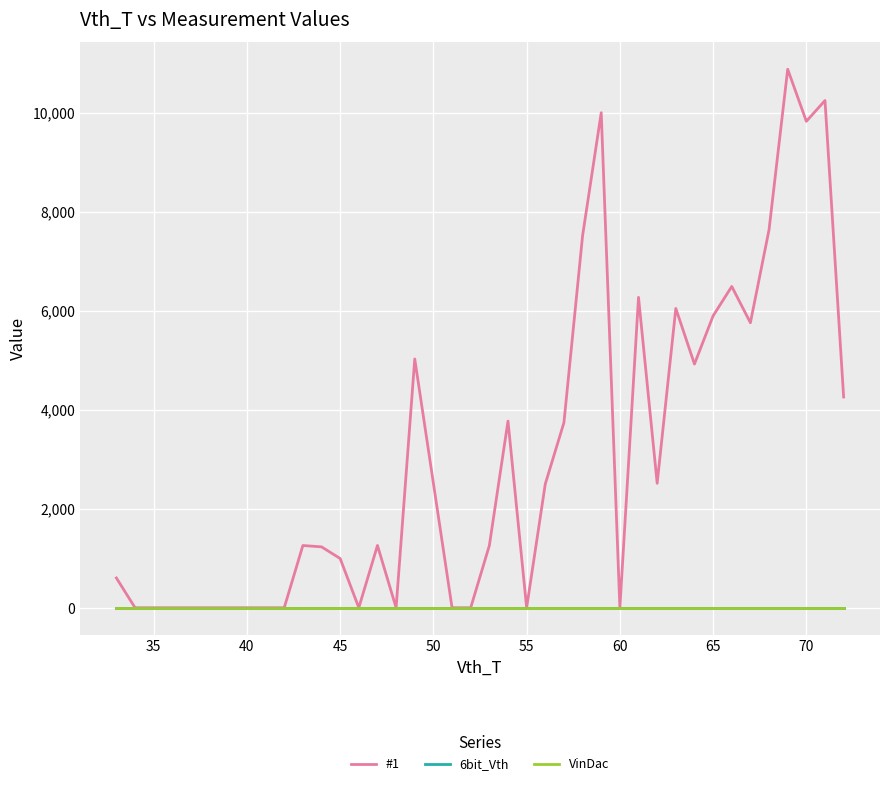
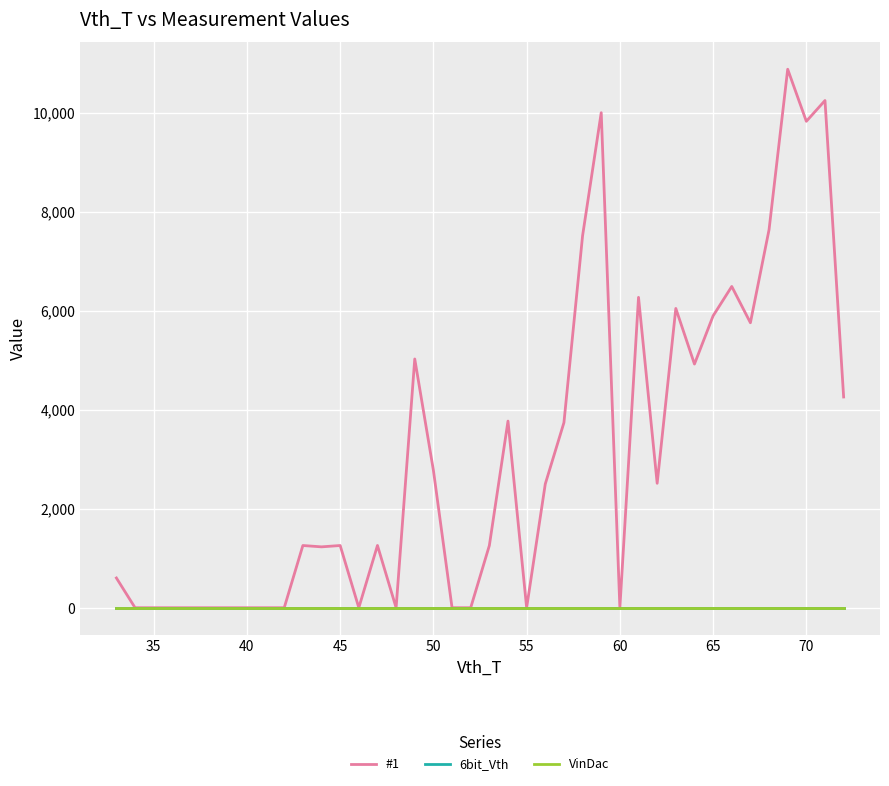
#1, 45: 1,000 -> 1,300
#1, 50: 2,500 -> 2,800
